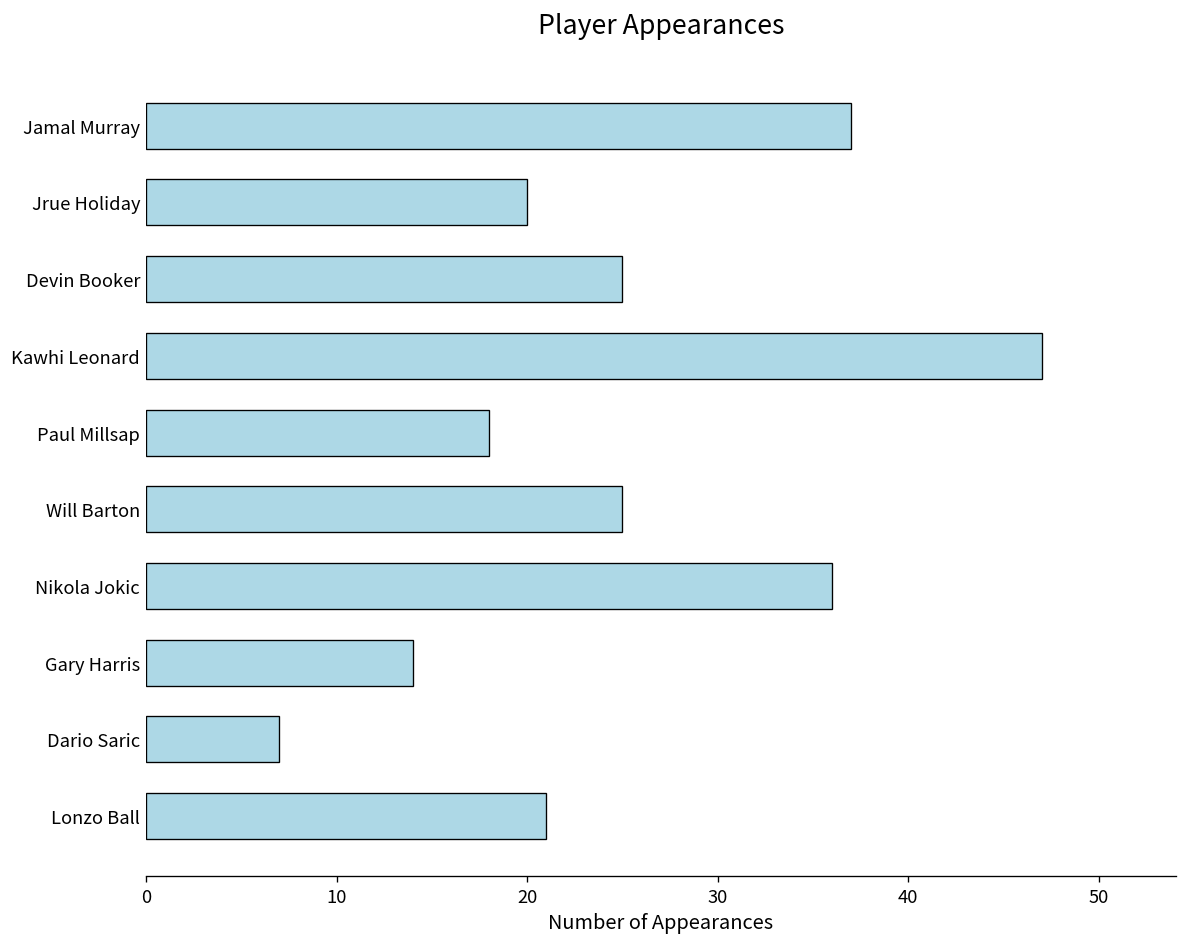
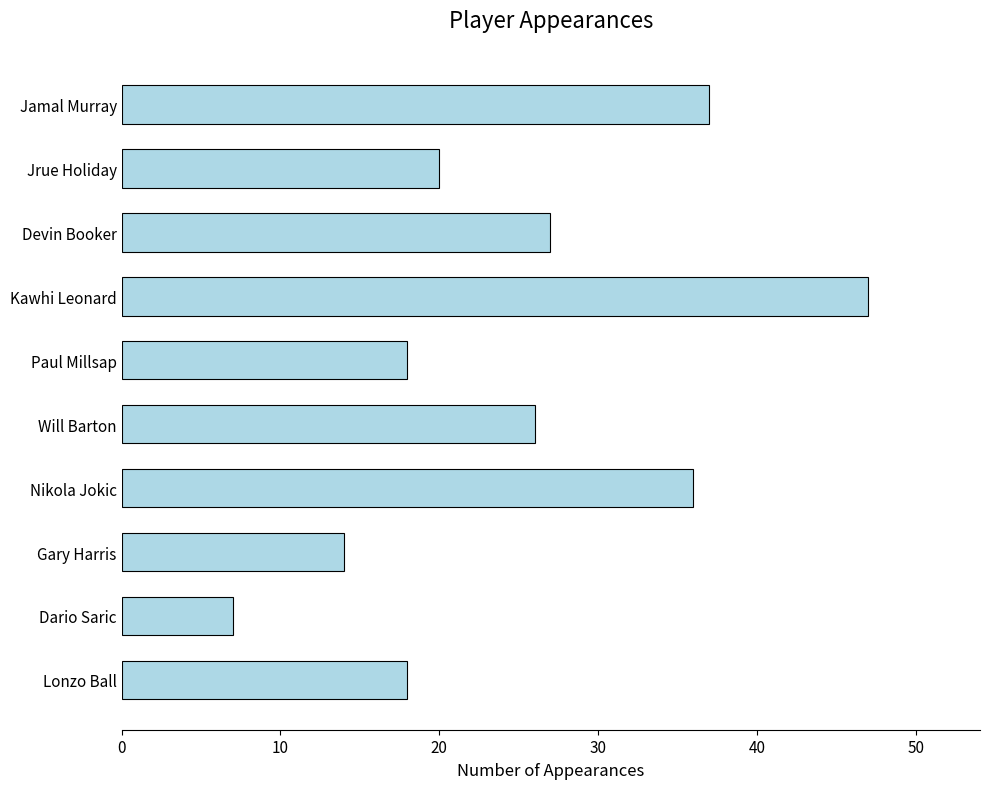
Devin Booker: 25 -> 27
Will Barton: 25 -> 26
Lonzo Ball: 21 -> 18
